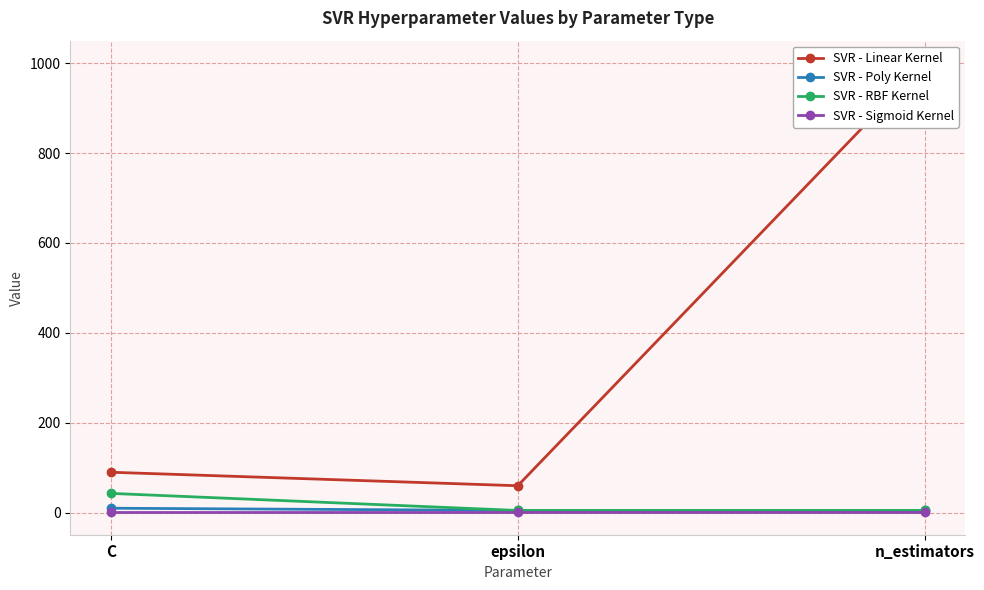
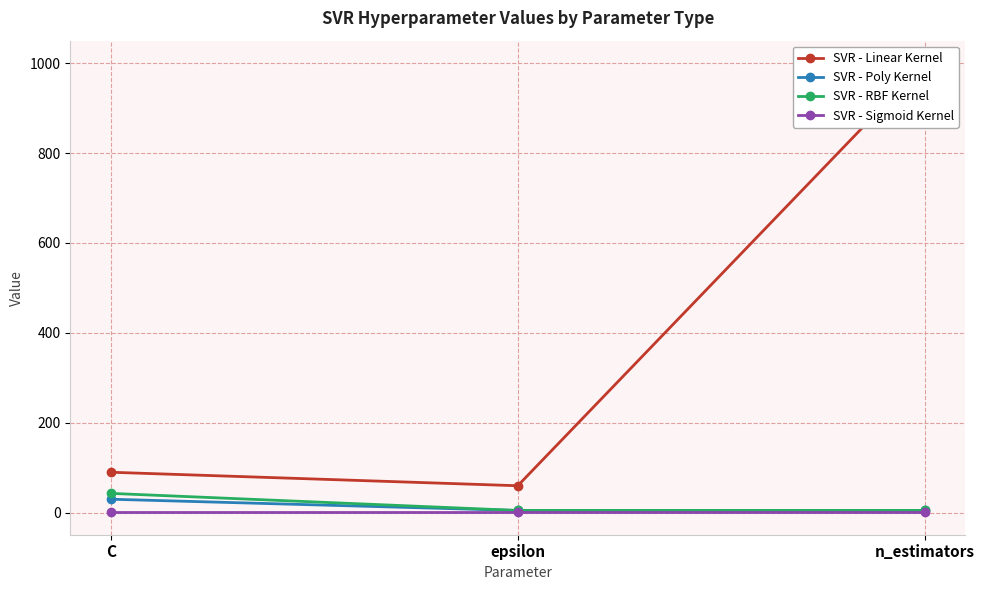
SVR - Poly Kernel, C: 10 -> 30
